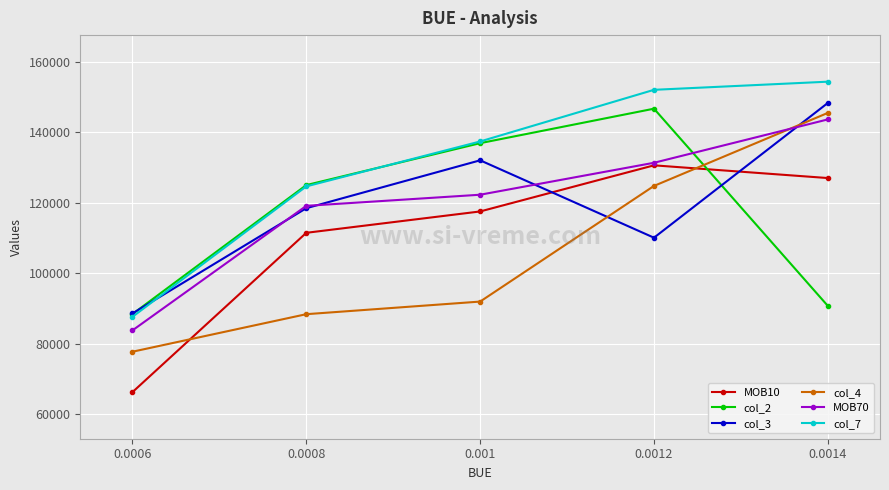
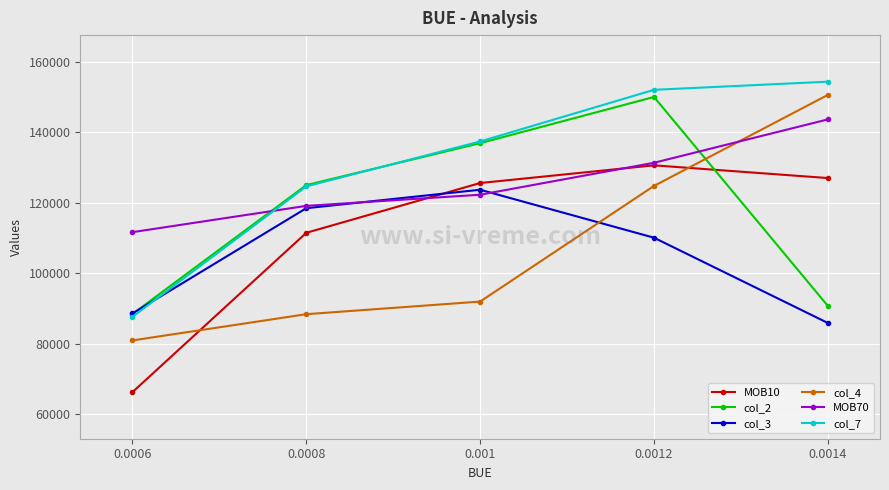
col_4, 0.0006: 78000 -> 81000
MOB70, 0.0006: 84000 -> 112000
MOB10, 0.001: 117000 -> 126000
col_3, 0.001: 132000 -> 124000
col_2, 0.0012: 147000 -> 150000
col_3, 0.0014: 148000 -> 86000
col_4, 0.0014: 145000 -> 151000
